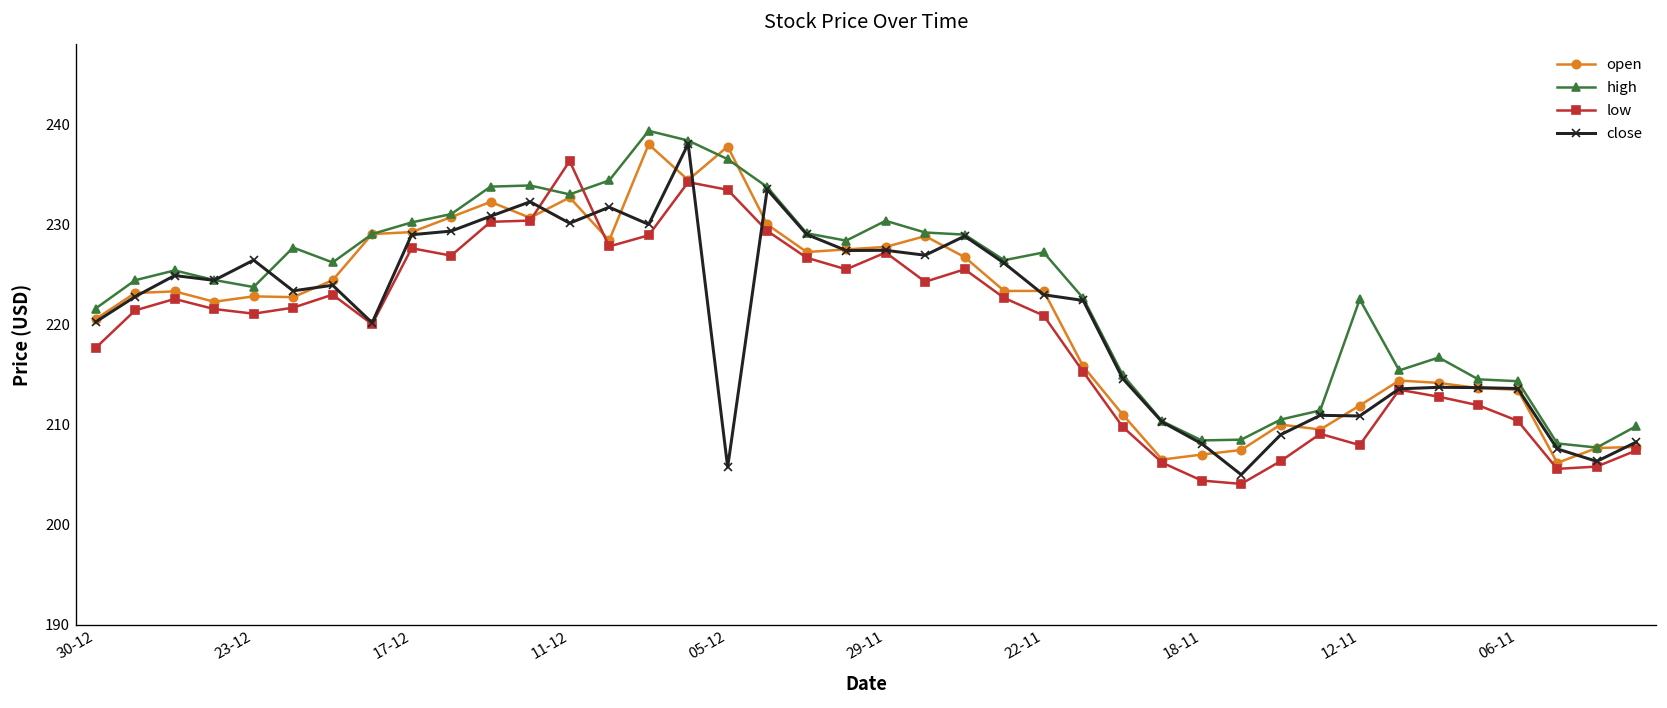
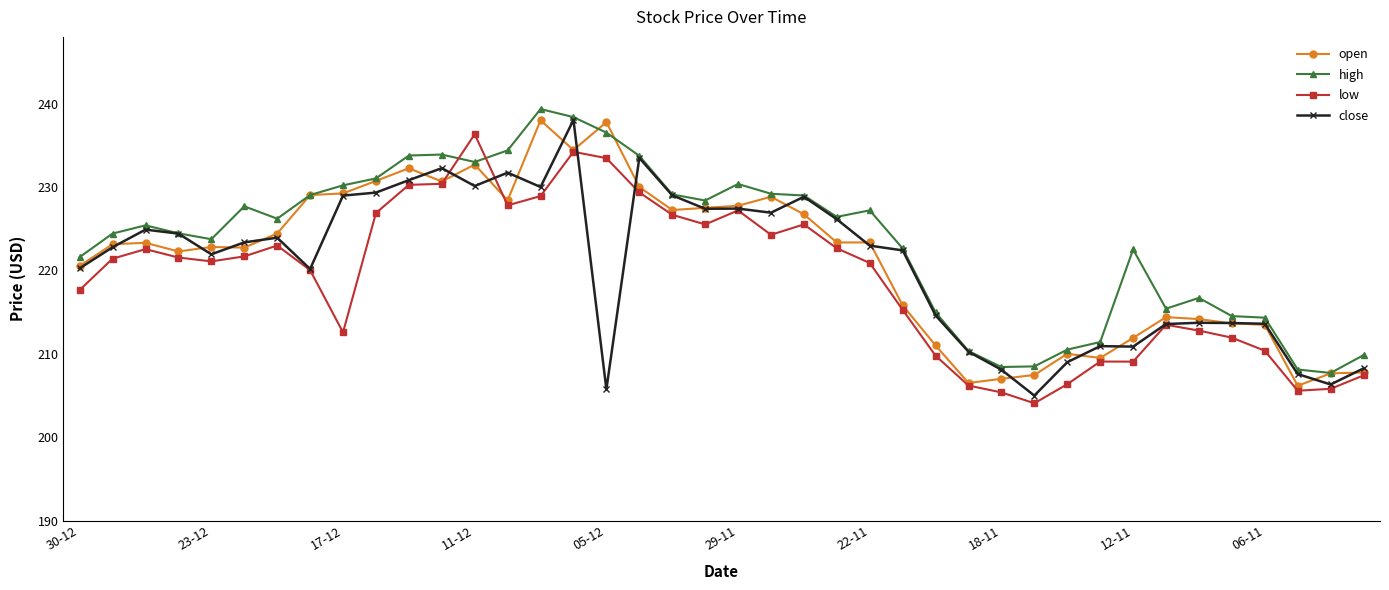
close, 23-12: 226 -> 222
low, 17-12: 228 -> 213
low, 18-11: 204 -> 205
low, 12-11: 208 -> 209
